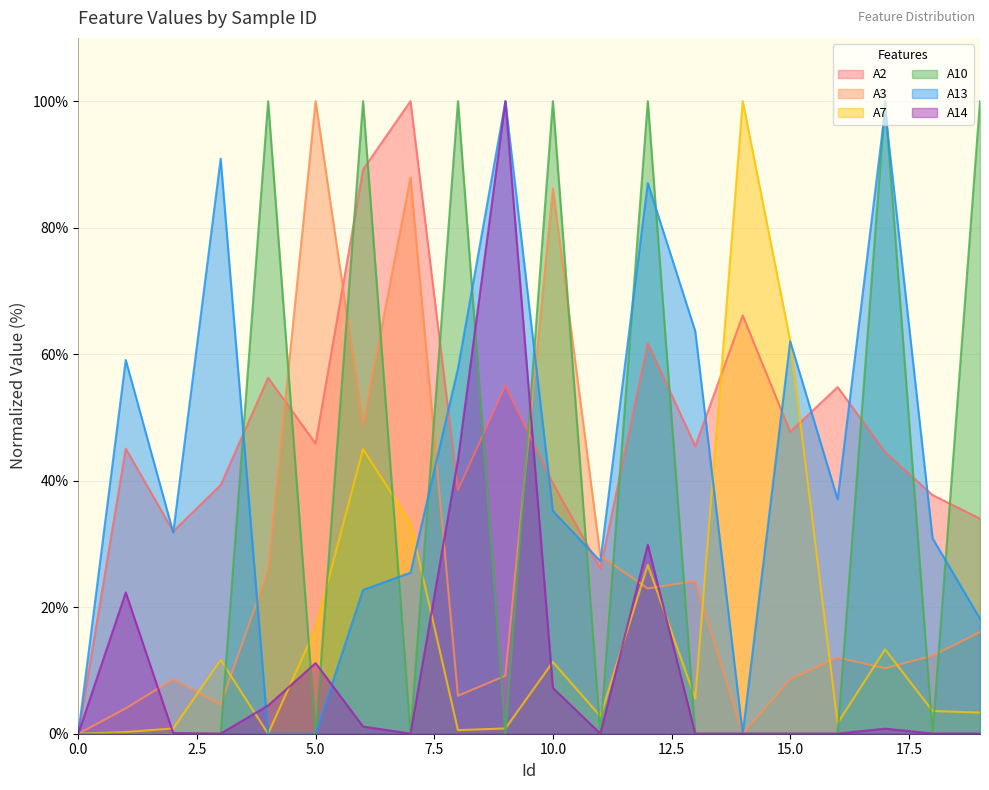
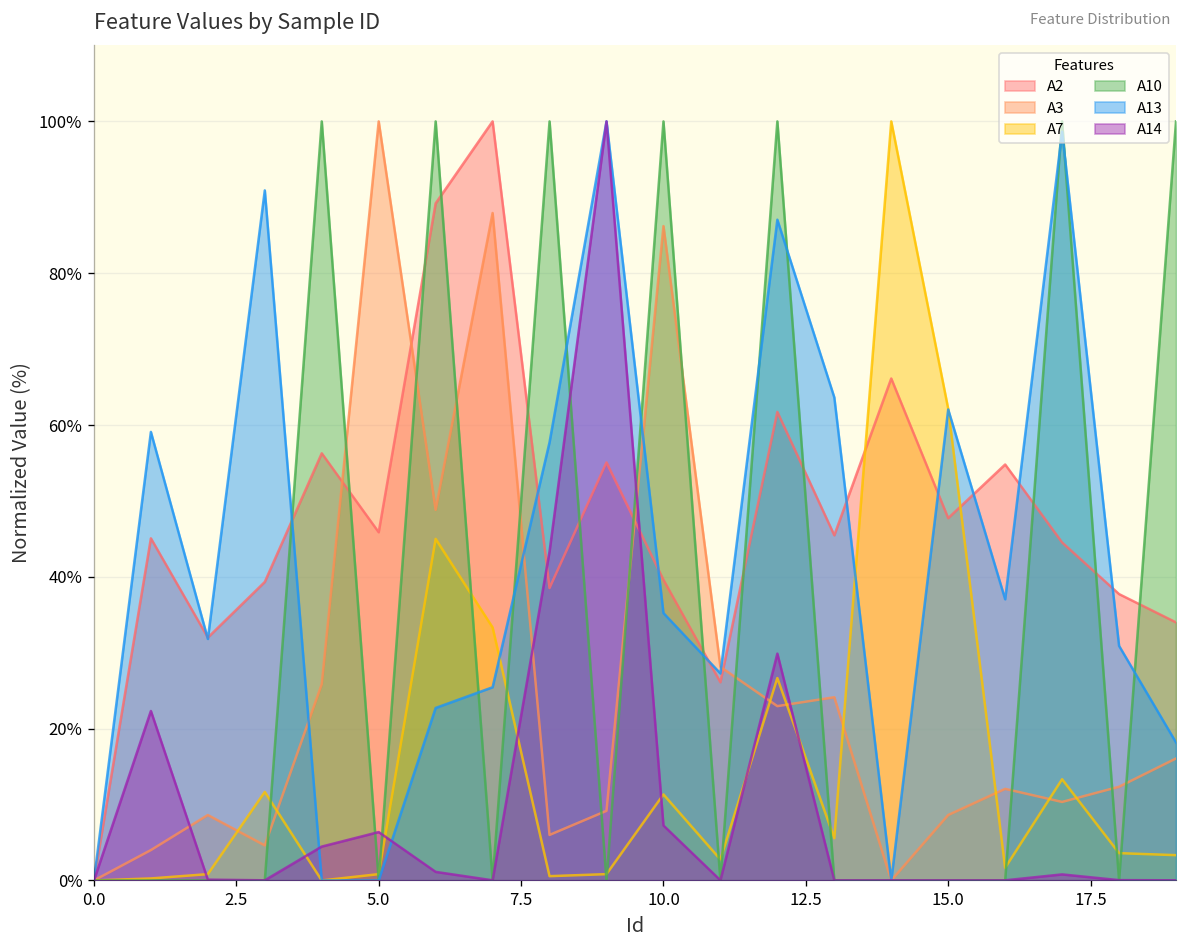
A7, 5.0: 17% -> 1%
A14, 5.0: 11% -> 6%
